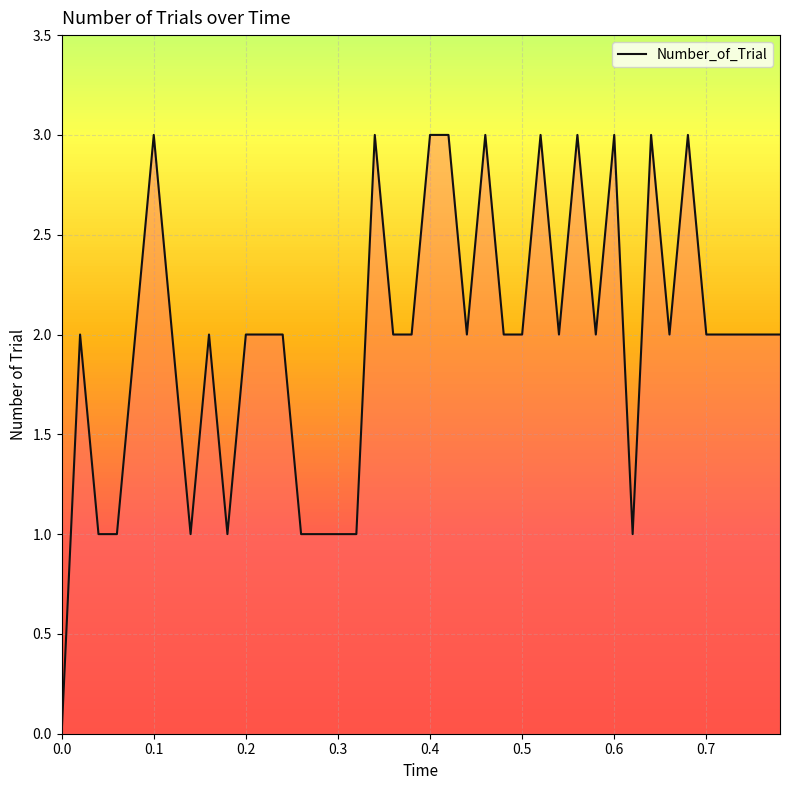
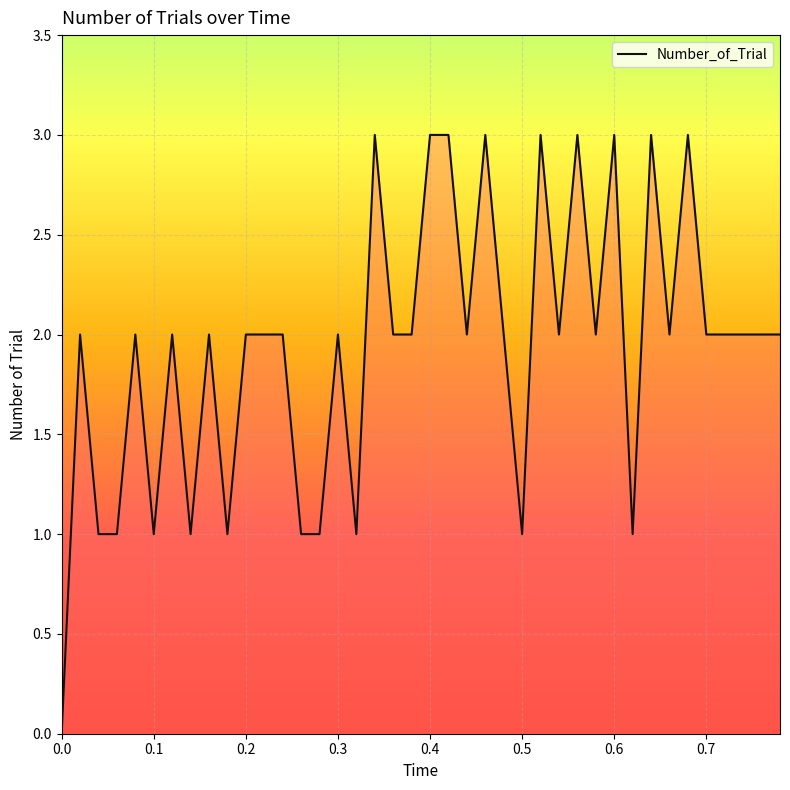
0.1: 3 -> 1
0.3: 1 -> 2
0.5: 2 -> 1
